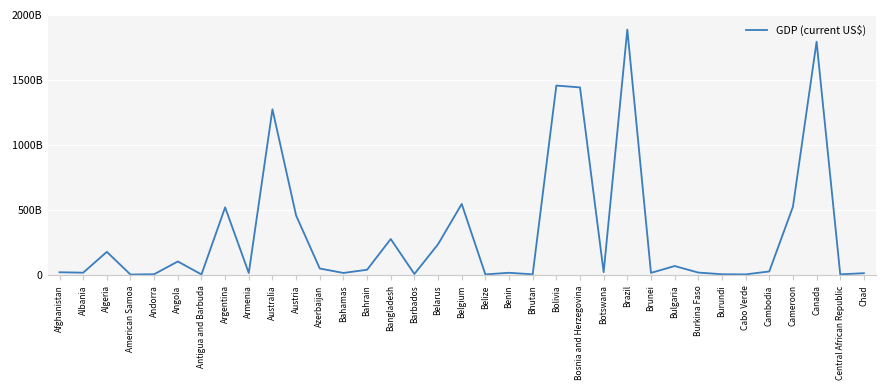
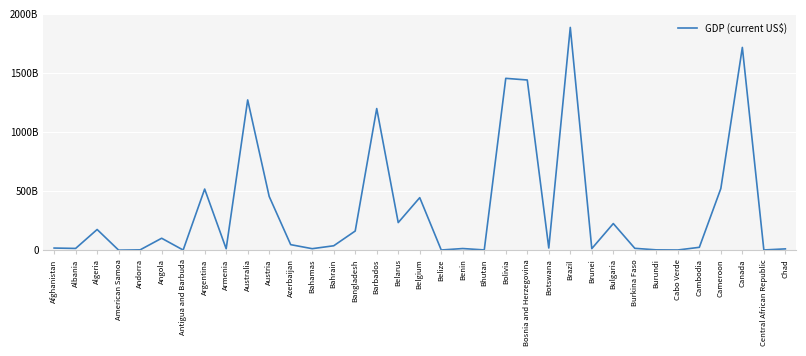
Bangladesh: 270000000000 -> 160000000000
Barbados: 10000000000 -> 1200000000000
Belgium: 540000000000 -> 440000000000
Bulgaria: 70000000000 -> 230000000000
Canada: 1790000000000 -> 1720000000000
